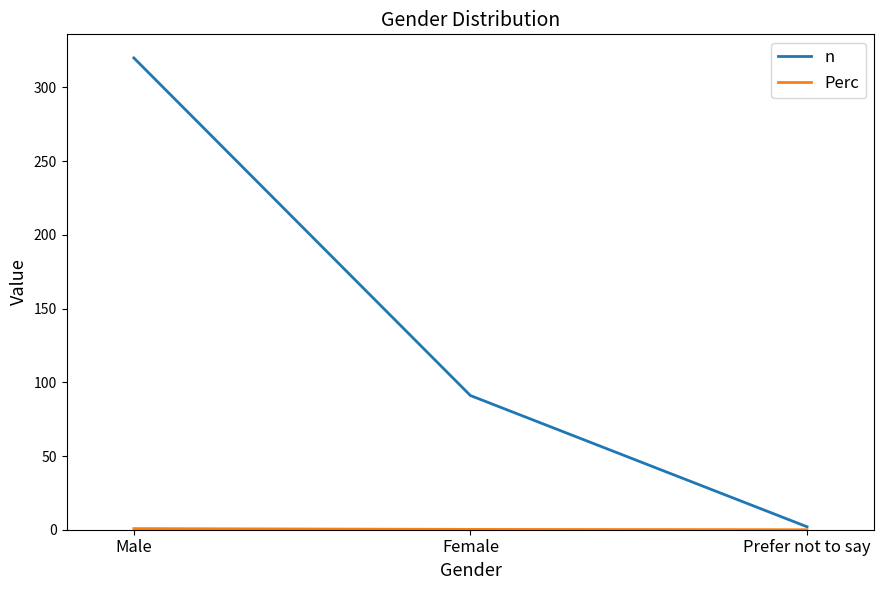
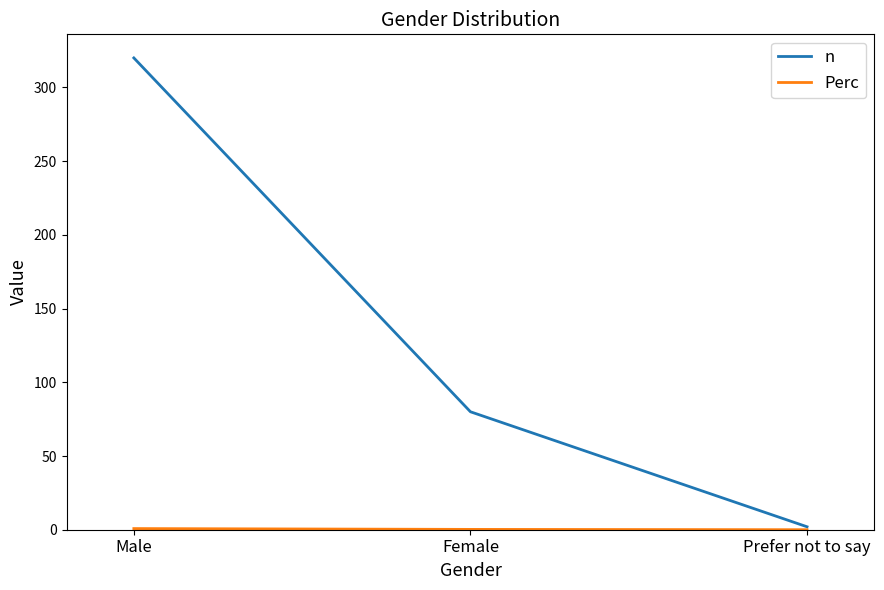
n, Female: 91 -> 80
